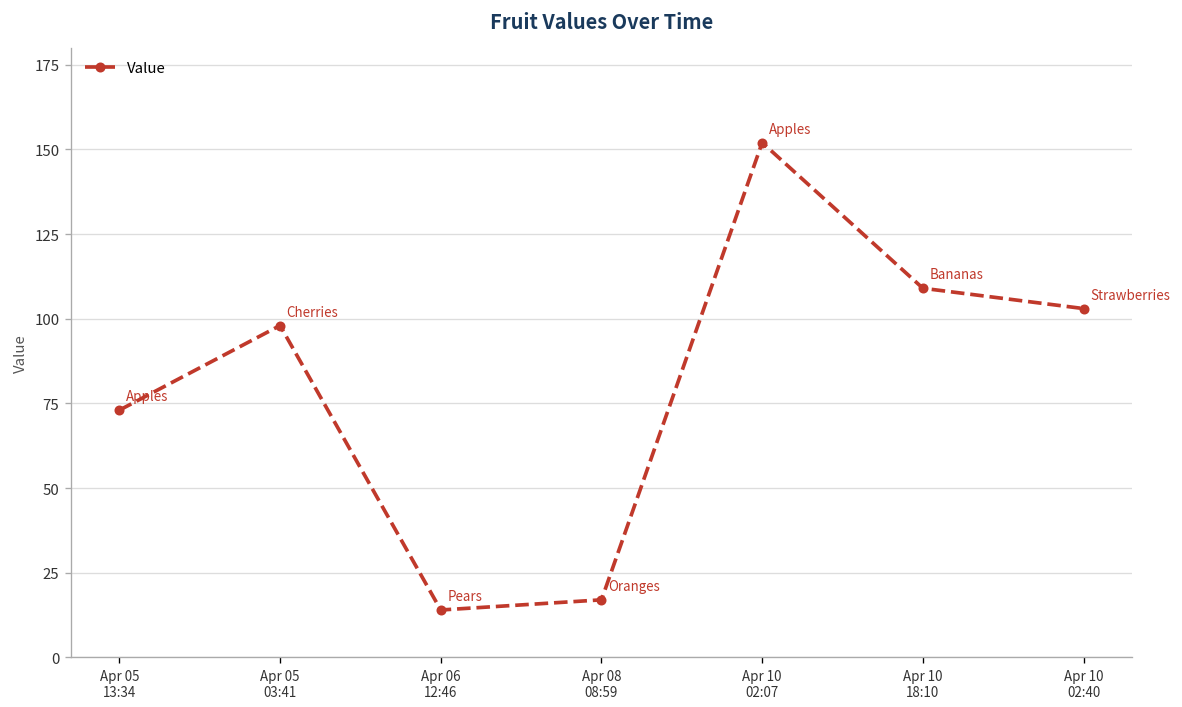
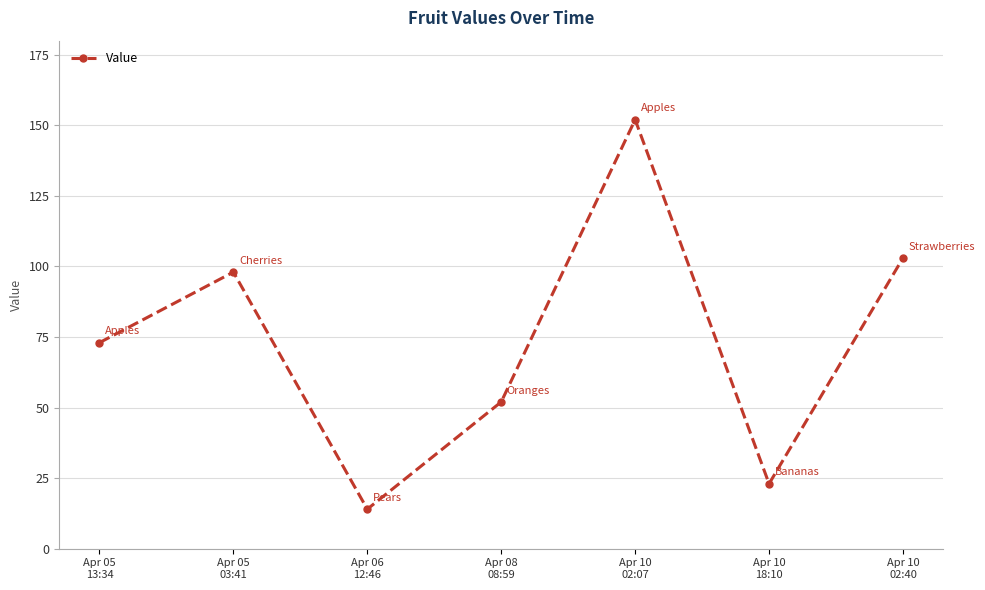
Apr 08 08:59: 17 -> 52
Apr 10 18:10: 109 -> 23
